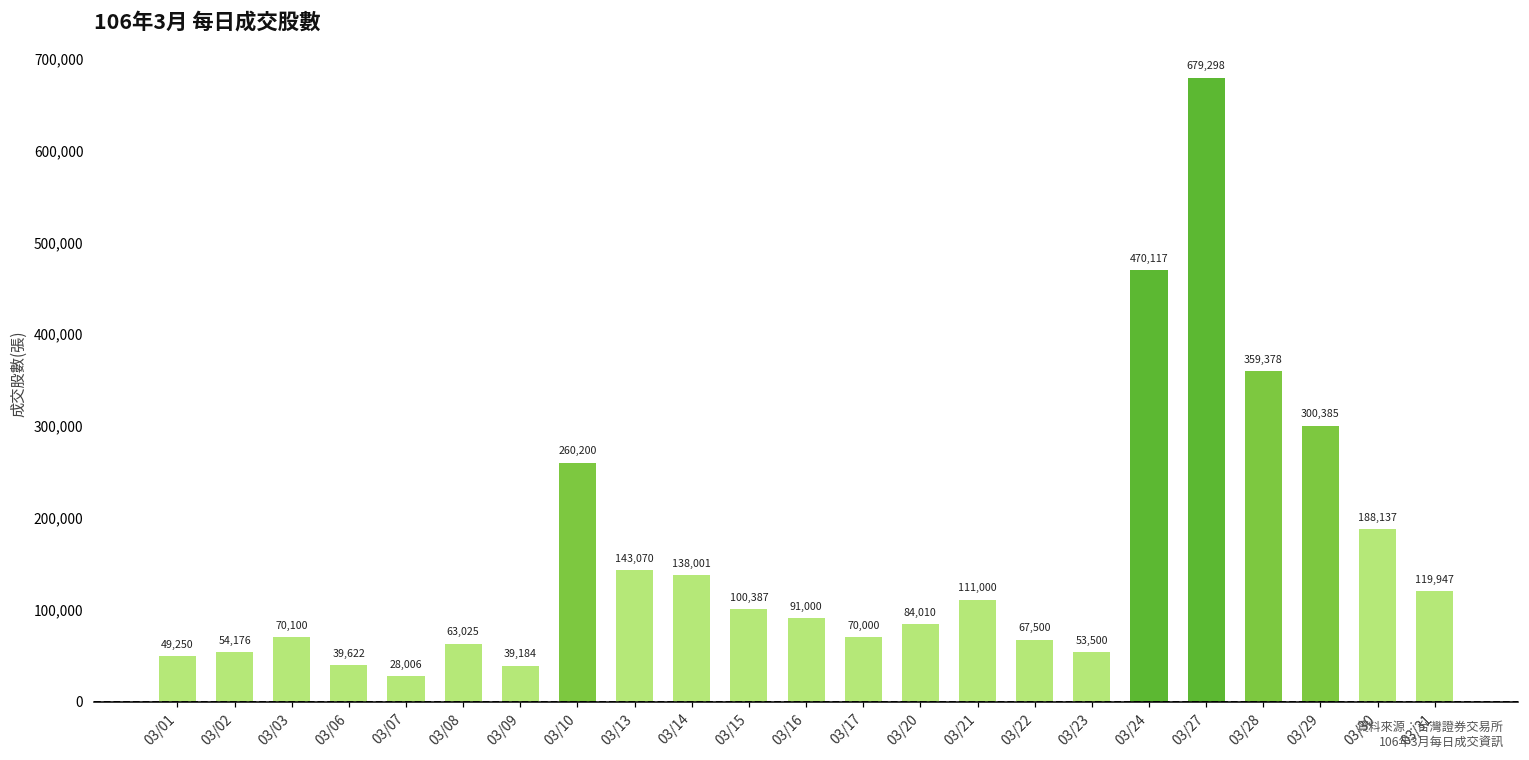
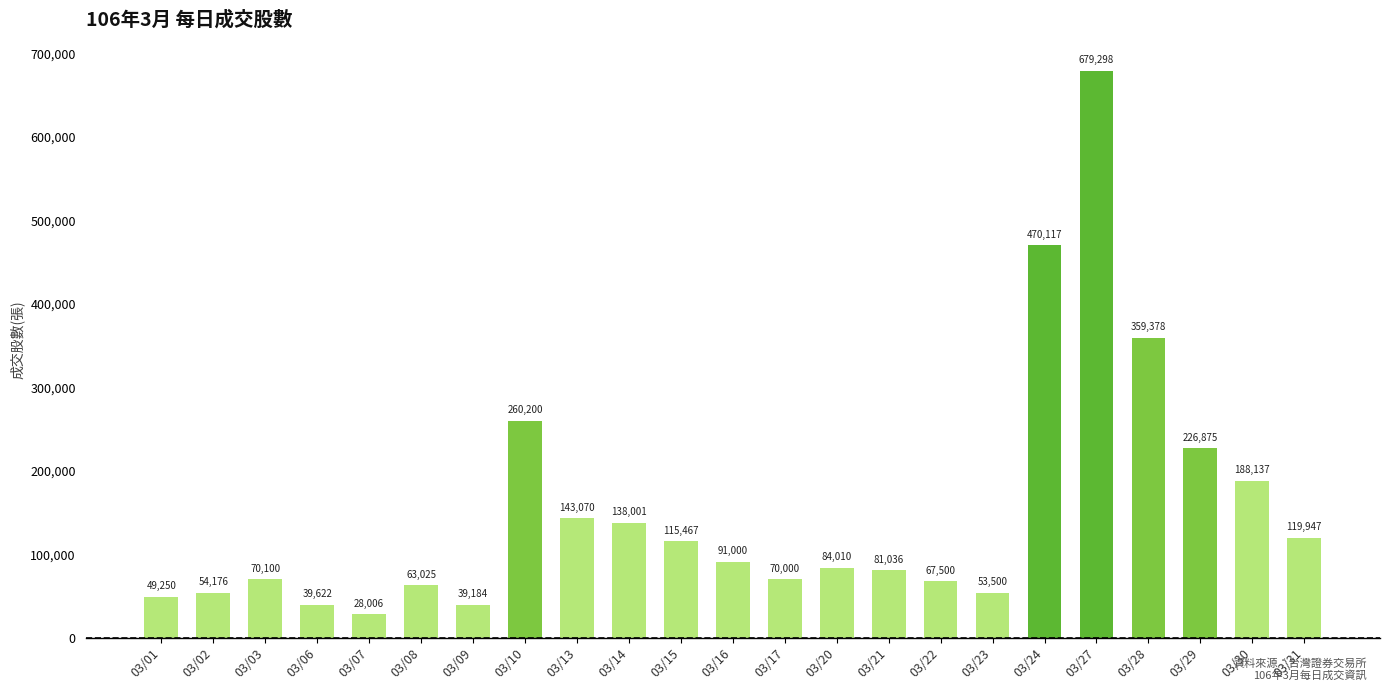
03/15: 100,387 -> 115,467
03/21: 111,000 -> 81,036
03/29: 300,385 -> 226,875
